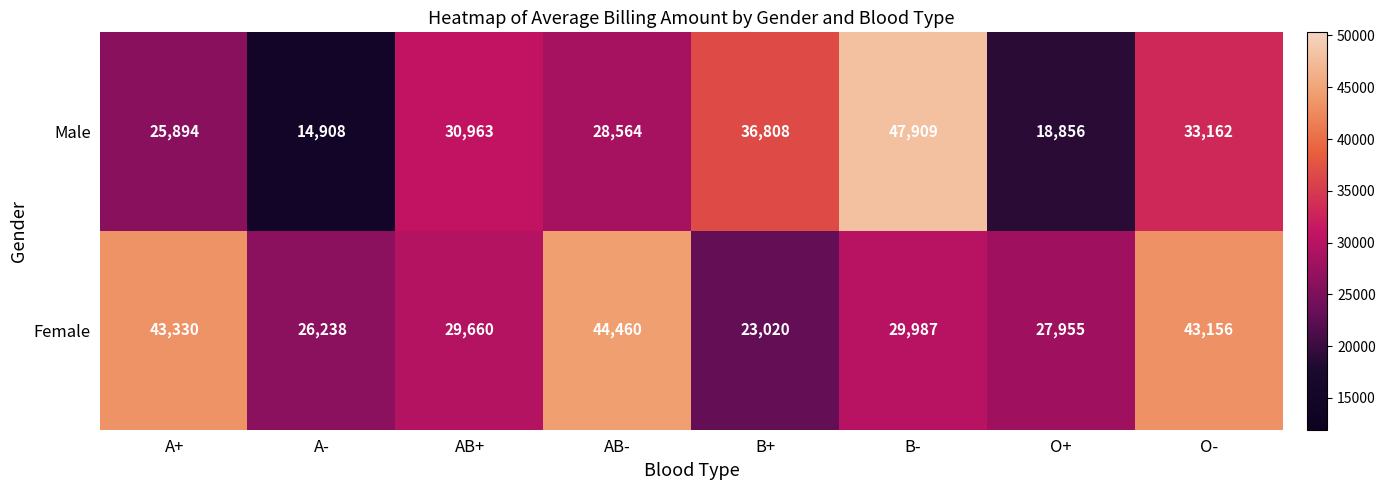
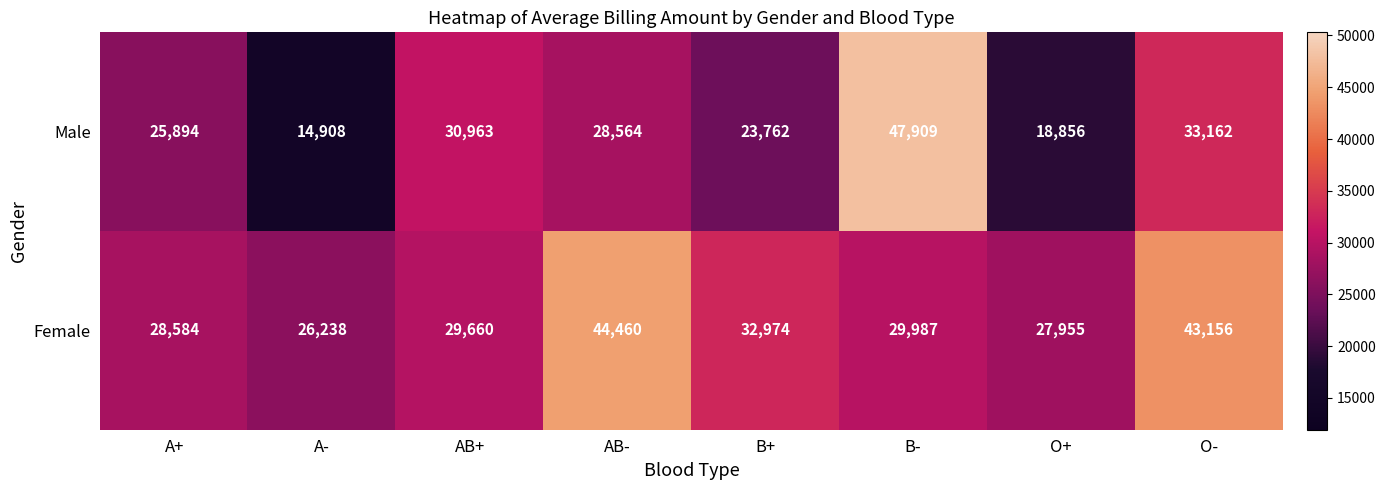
Male, B+: 36,808 -> 23,762
Female, A+: 43,330 -> 28,584
Female, B+: 23,020 -> 32,974
